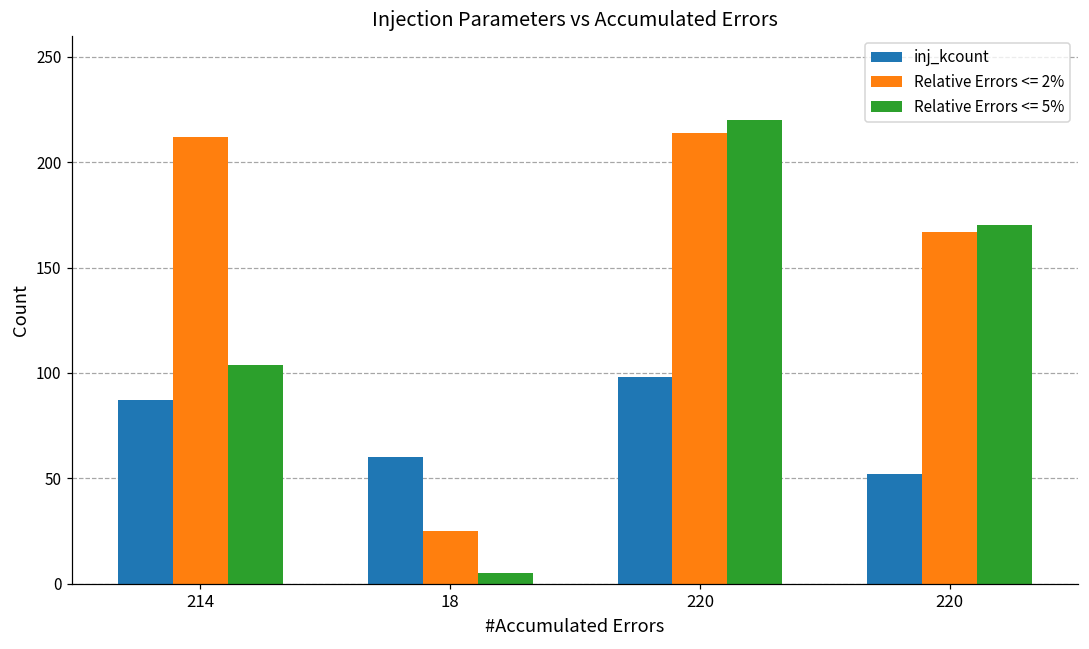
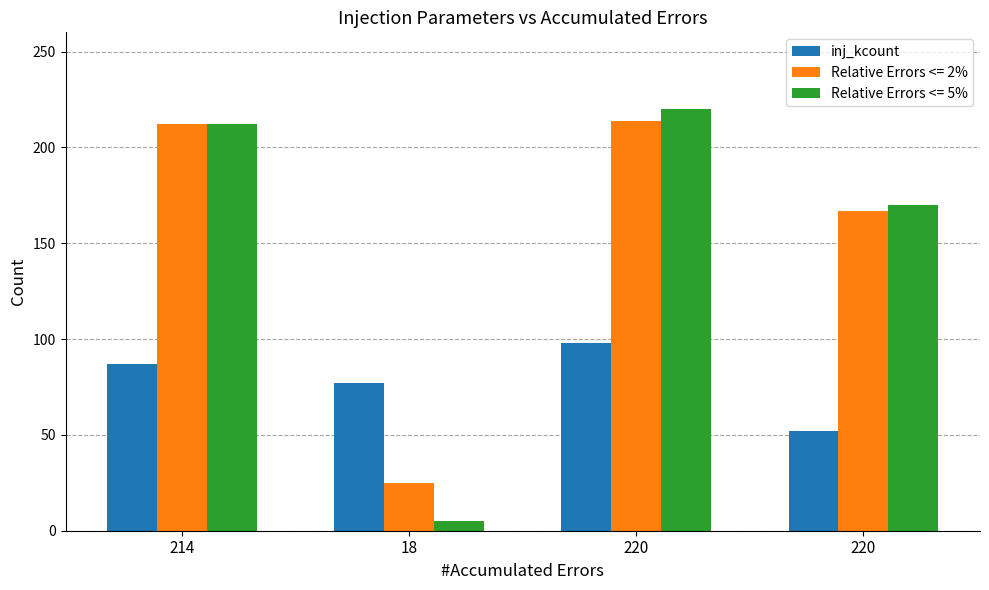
Relative Errors <= 5%, 214: 104 -> 212
inj_kcount, 18: 60 -> 77
